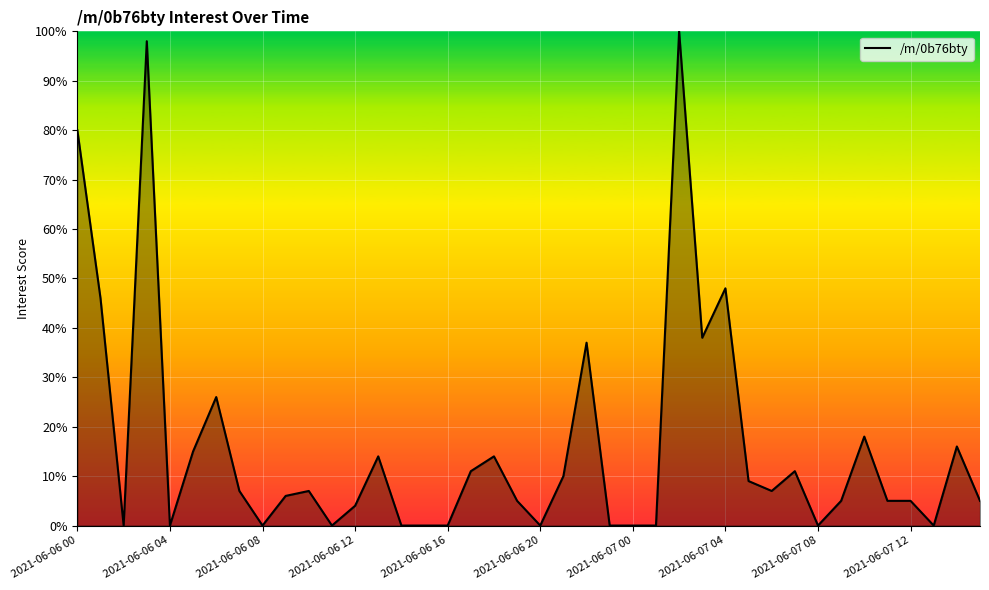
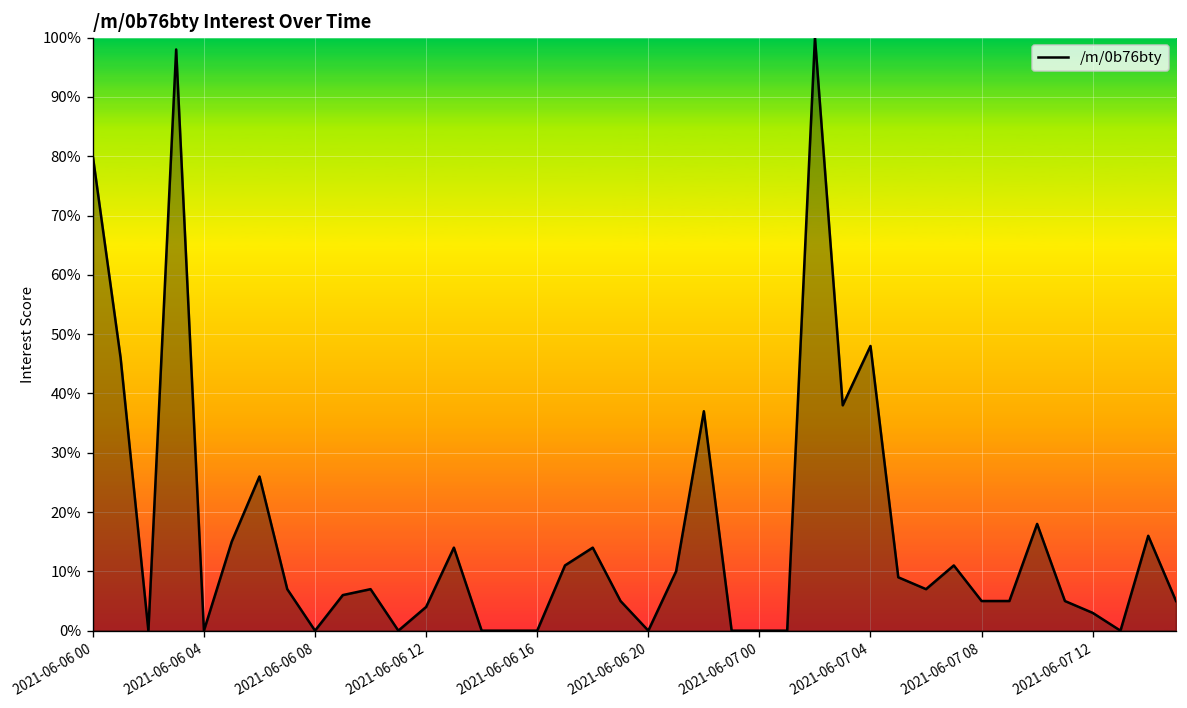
2021-06-07 08: 0% -> 5%
2021-06-07 12: 5% -> 3%
